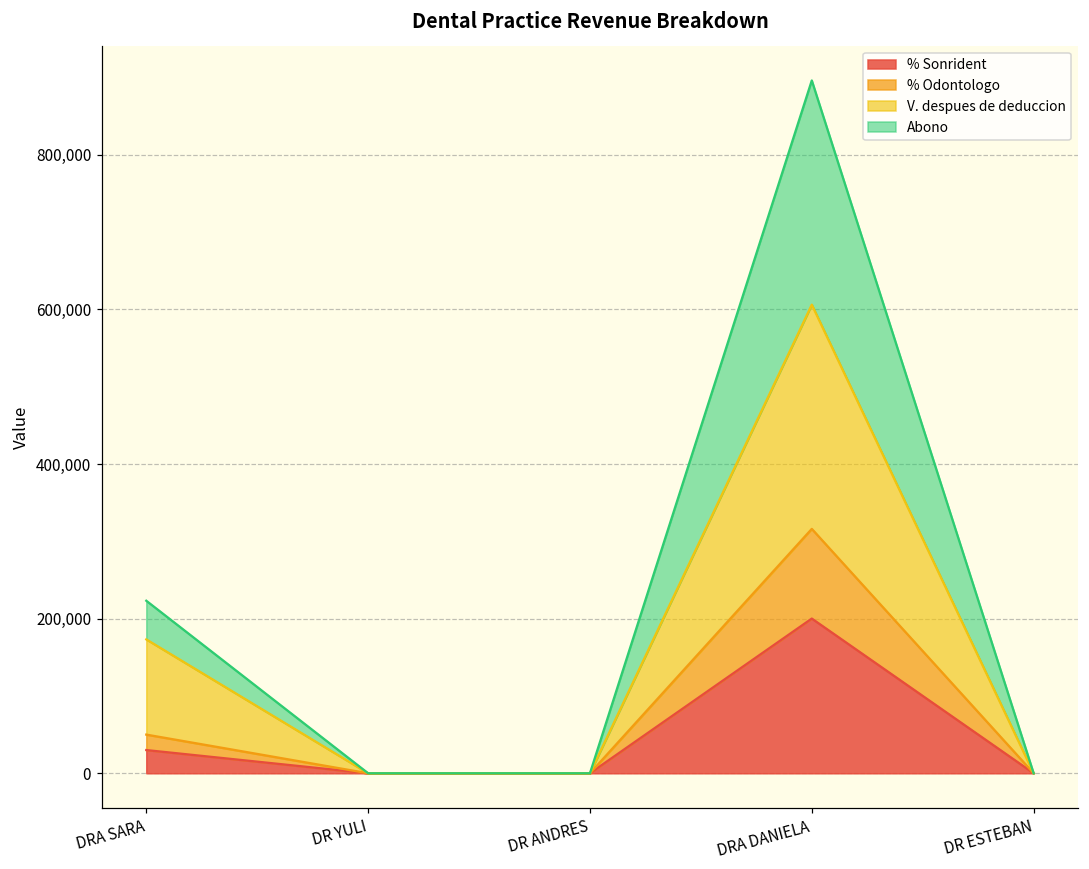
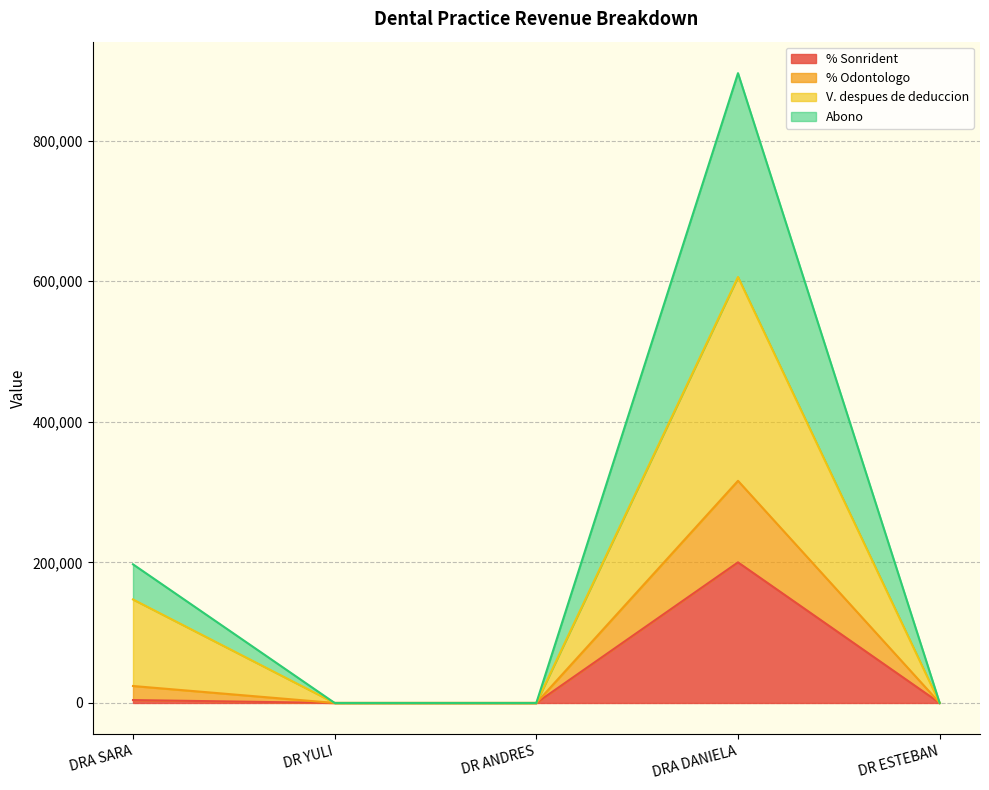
% Sonrident, DRA SARA: 30,000 -> 0
